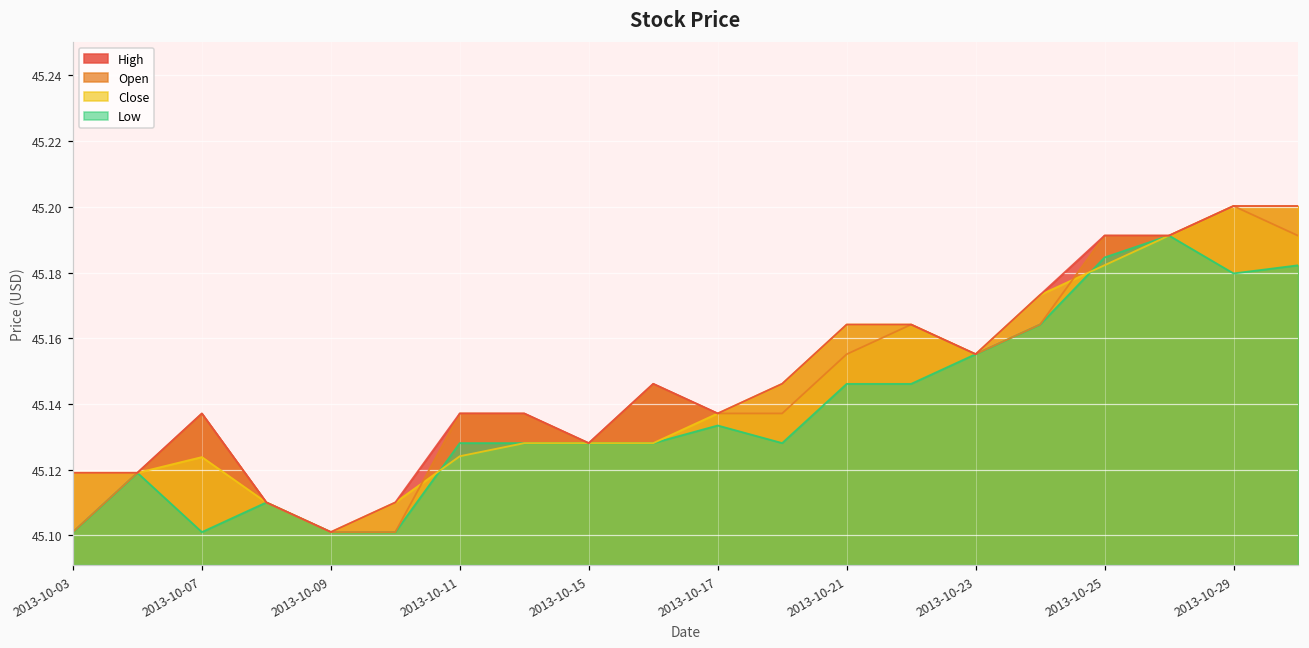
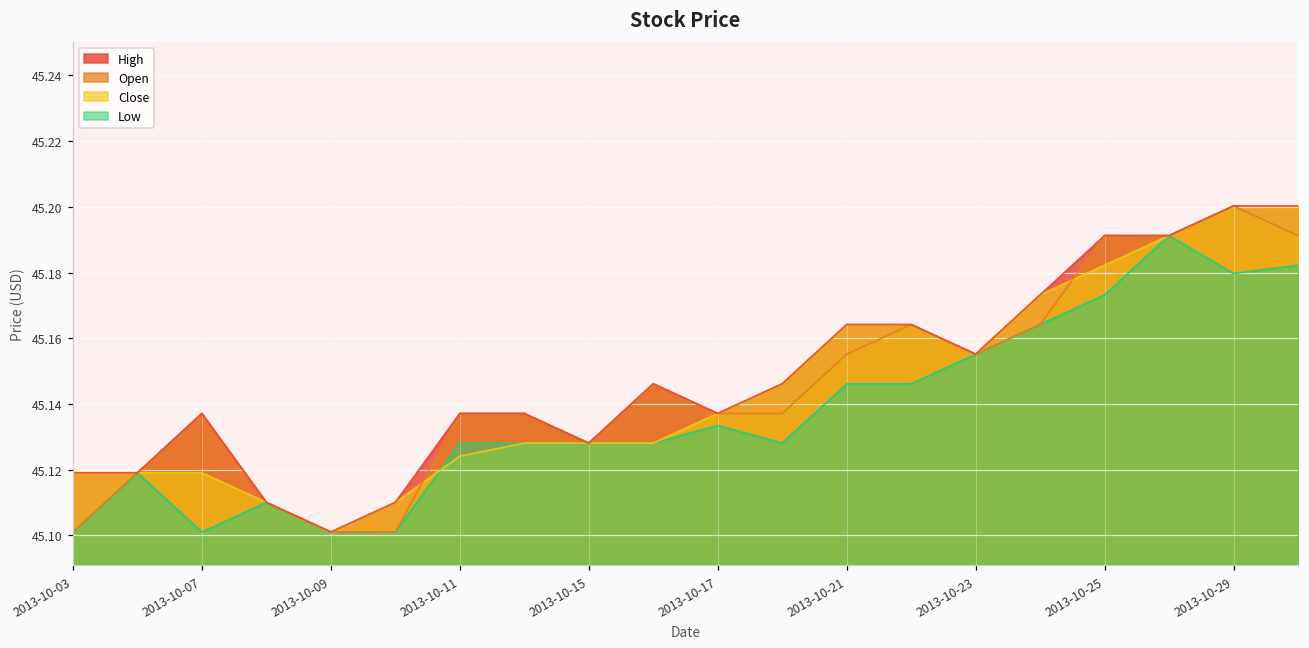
Close, 2013-10-07: 45.124 -> 45.119
Low, 2013-10-25: 45.185 -> 45.173
